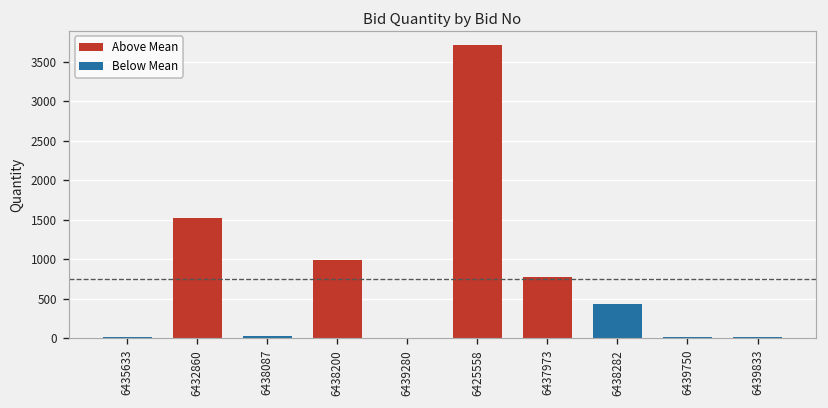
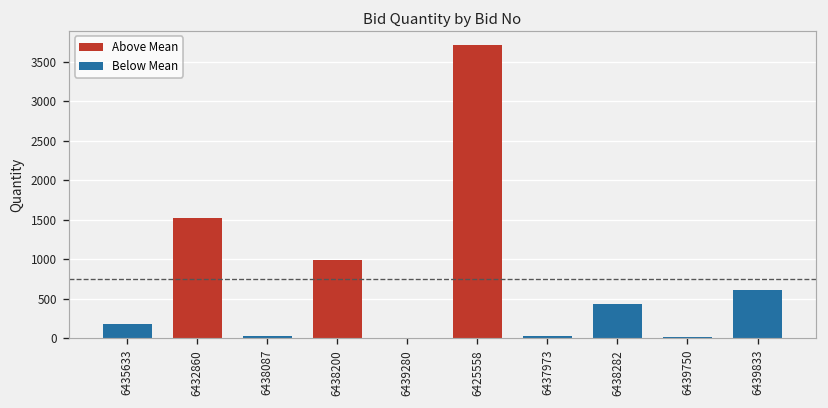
6435633: 0 -> 200
6437973: 800 -> 0
6439833: 0 -> 600
